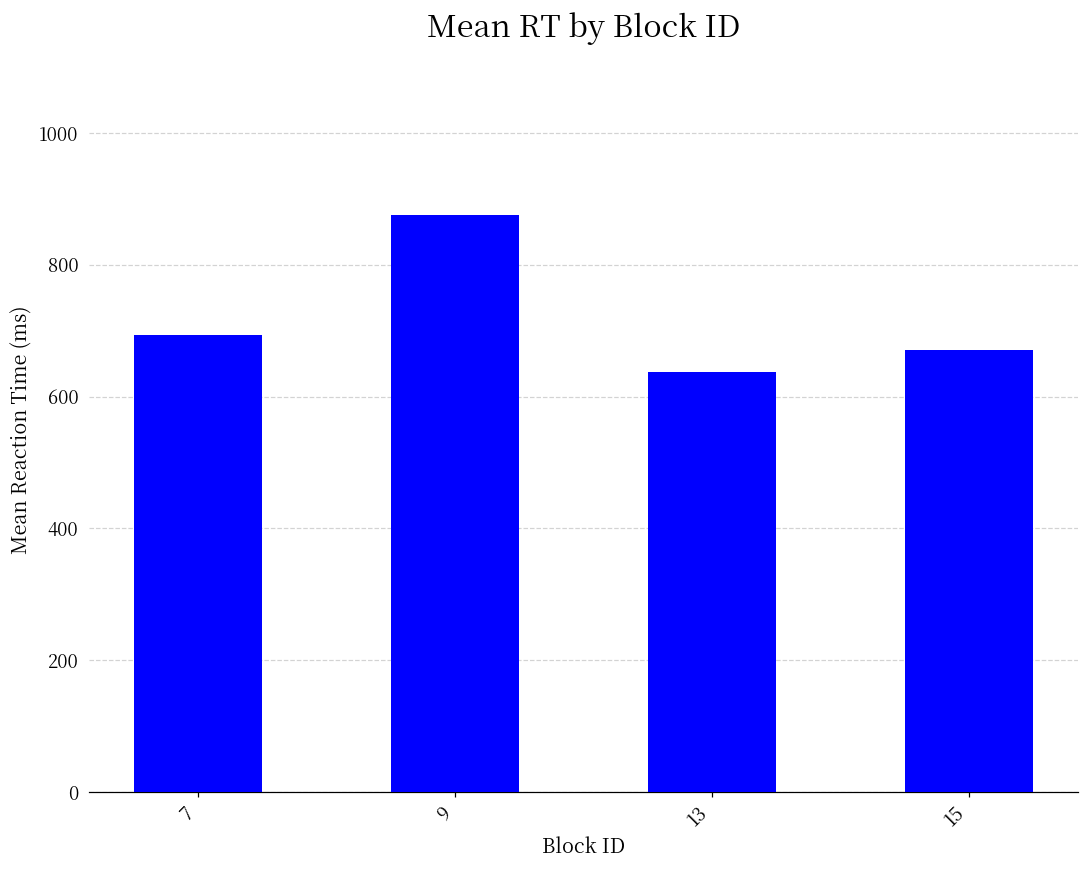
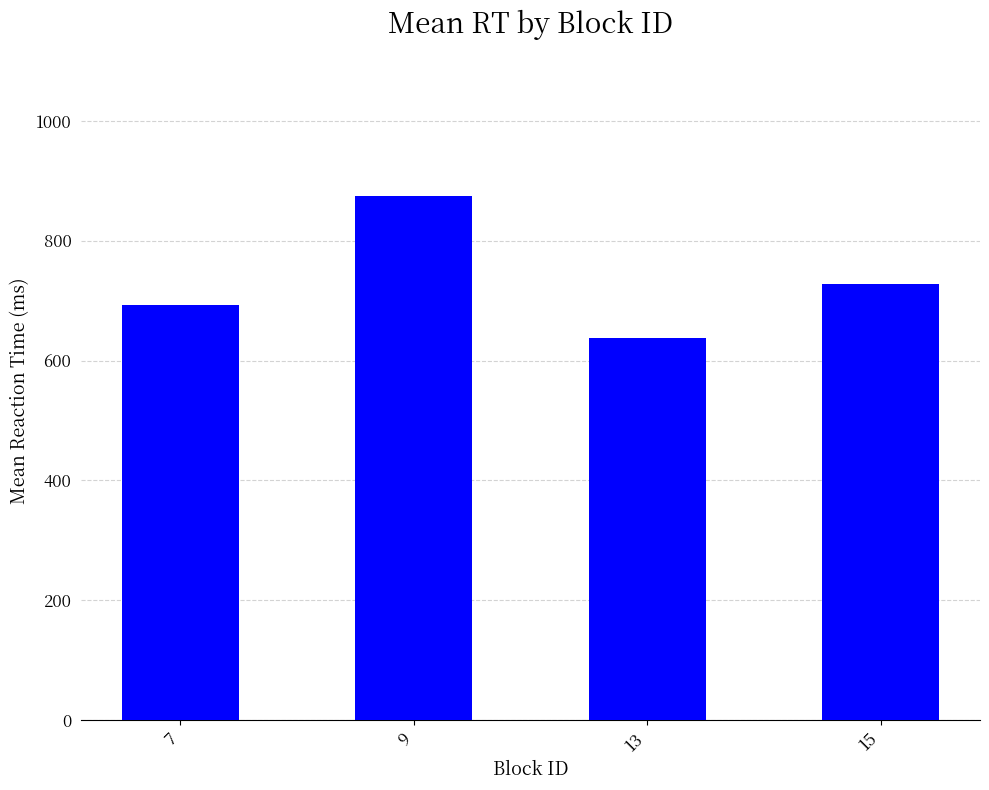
15: 670 -> 730
